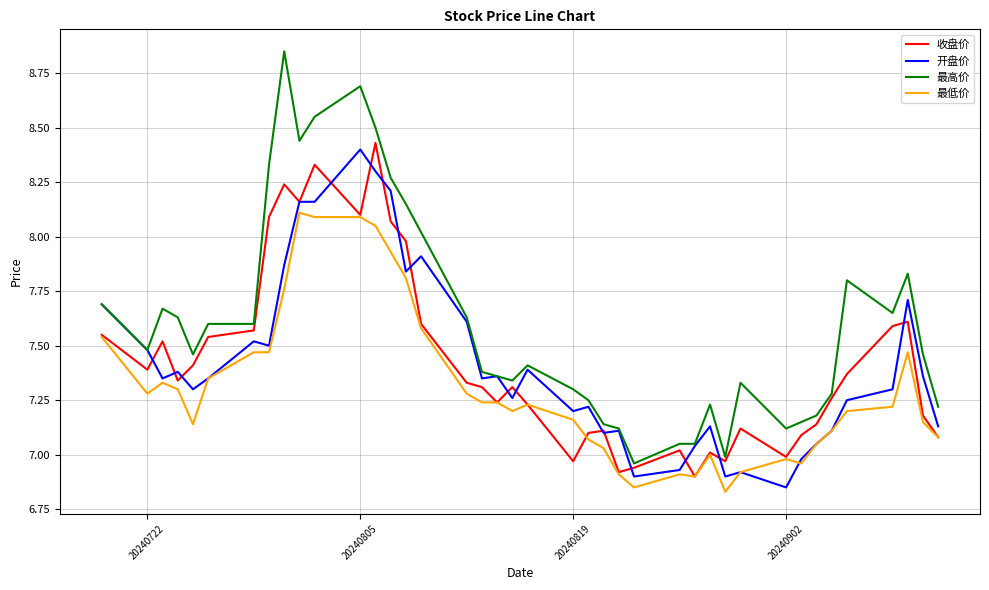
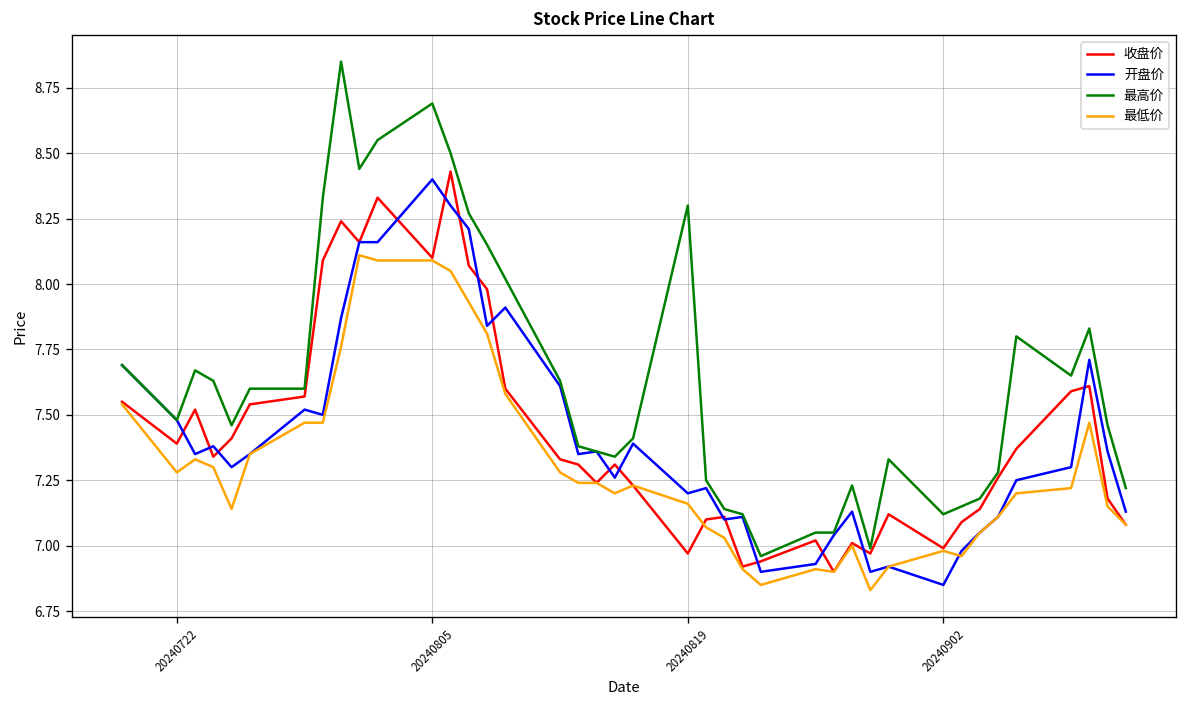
最高价, 20240819: 7.3 -> 8.3
